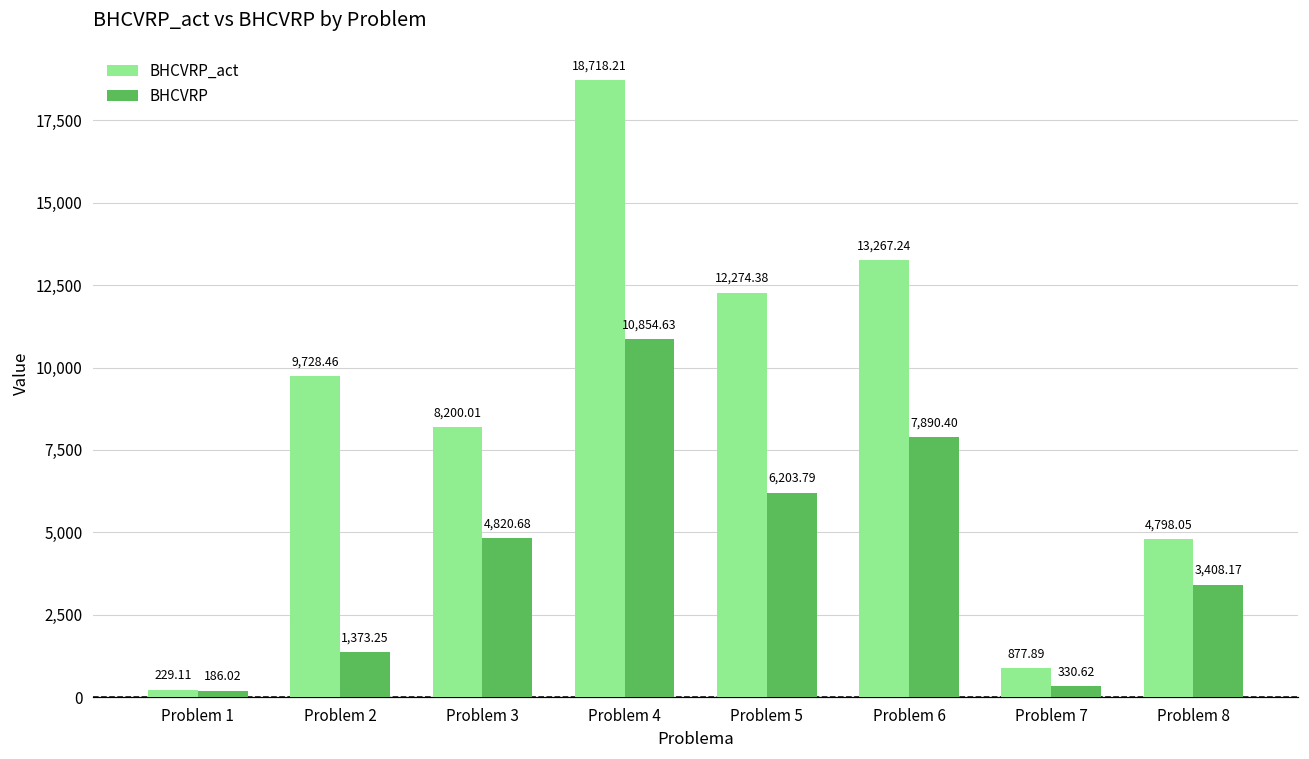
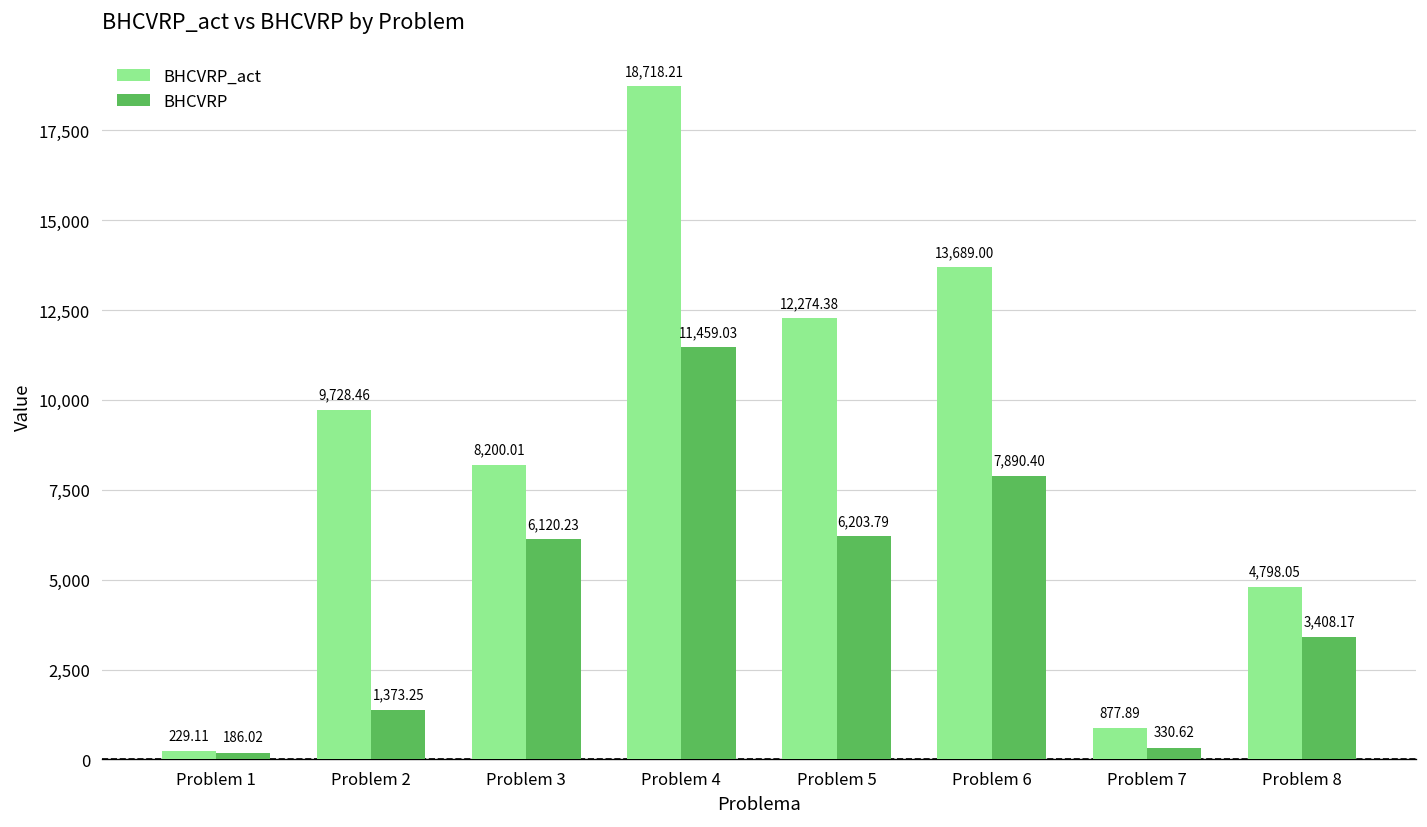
BHCVRP, Problem 3: 4,820.68 -> 6,120.23
BHCVRP, Problem 4: 10,854.63 -> 11,459.03
BHCVRP_act, Problem 6: 13,267.24 -> 13,689.00
